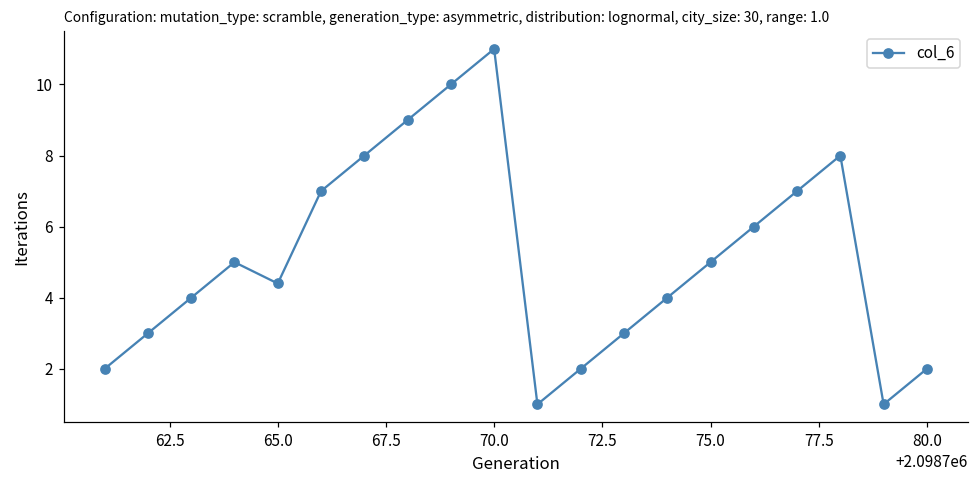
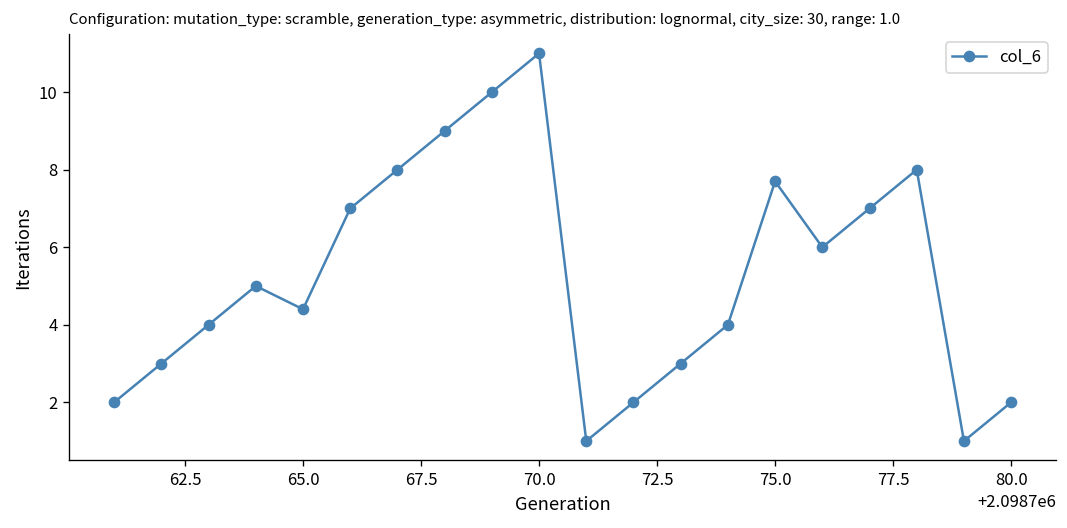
75.0: 5.0 -> 7.7
